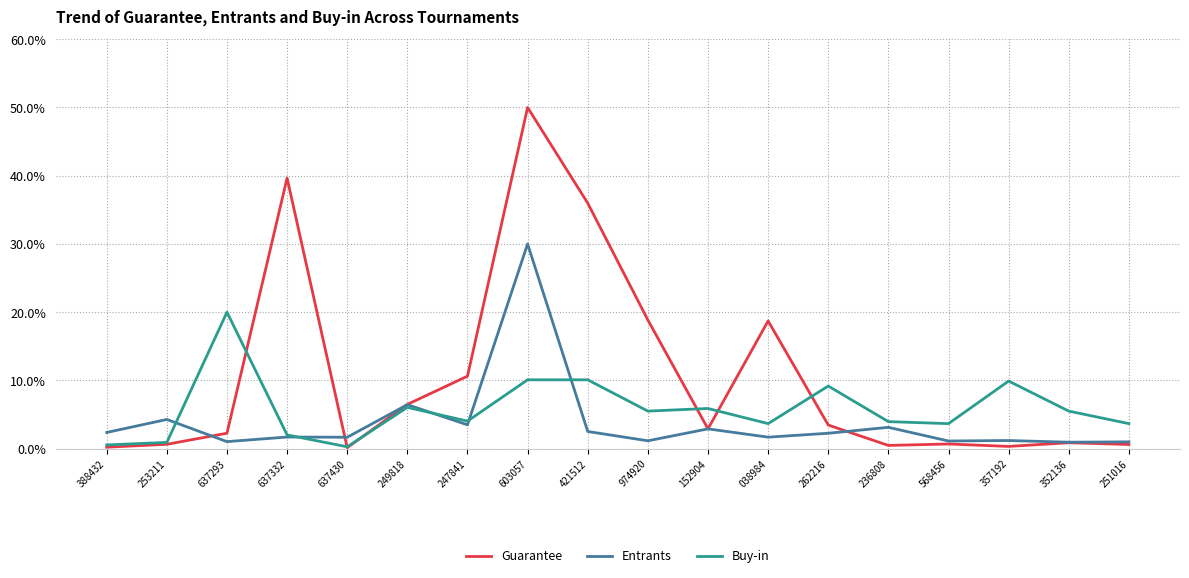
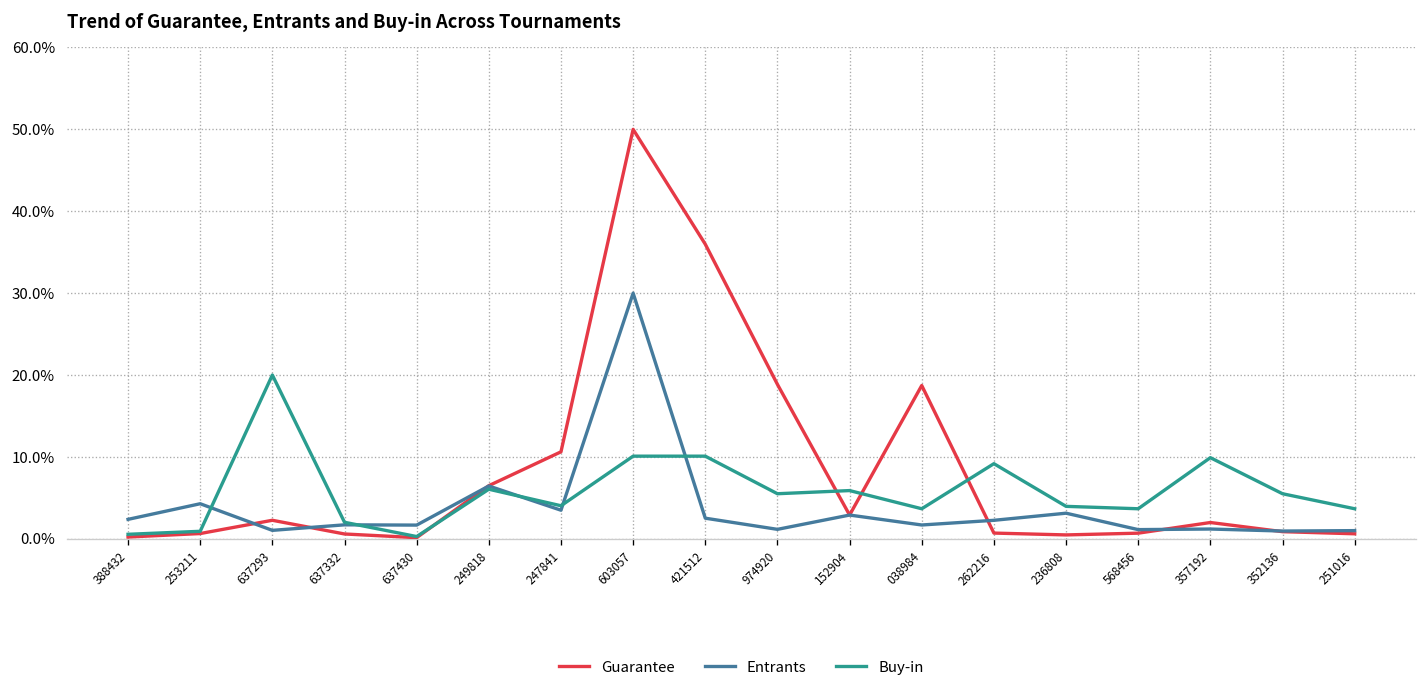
Guarantee, 637332: 40% -> 1%
Guarantee, 262216: 3% -> 1%
Guarantee, 357192: 0% -> 2%
